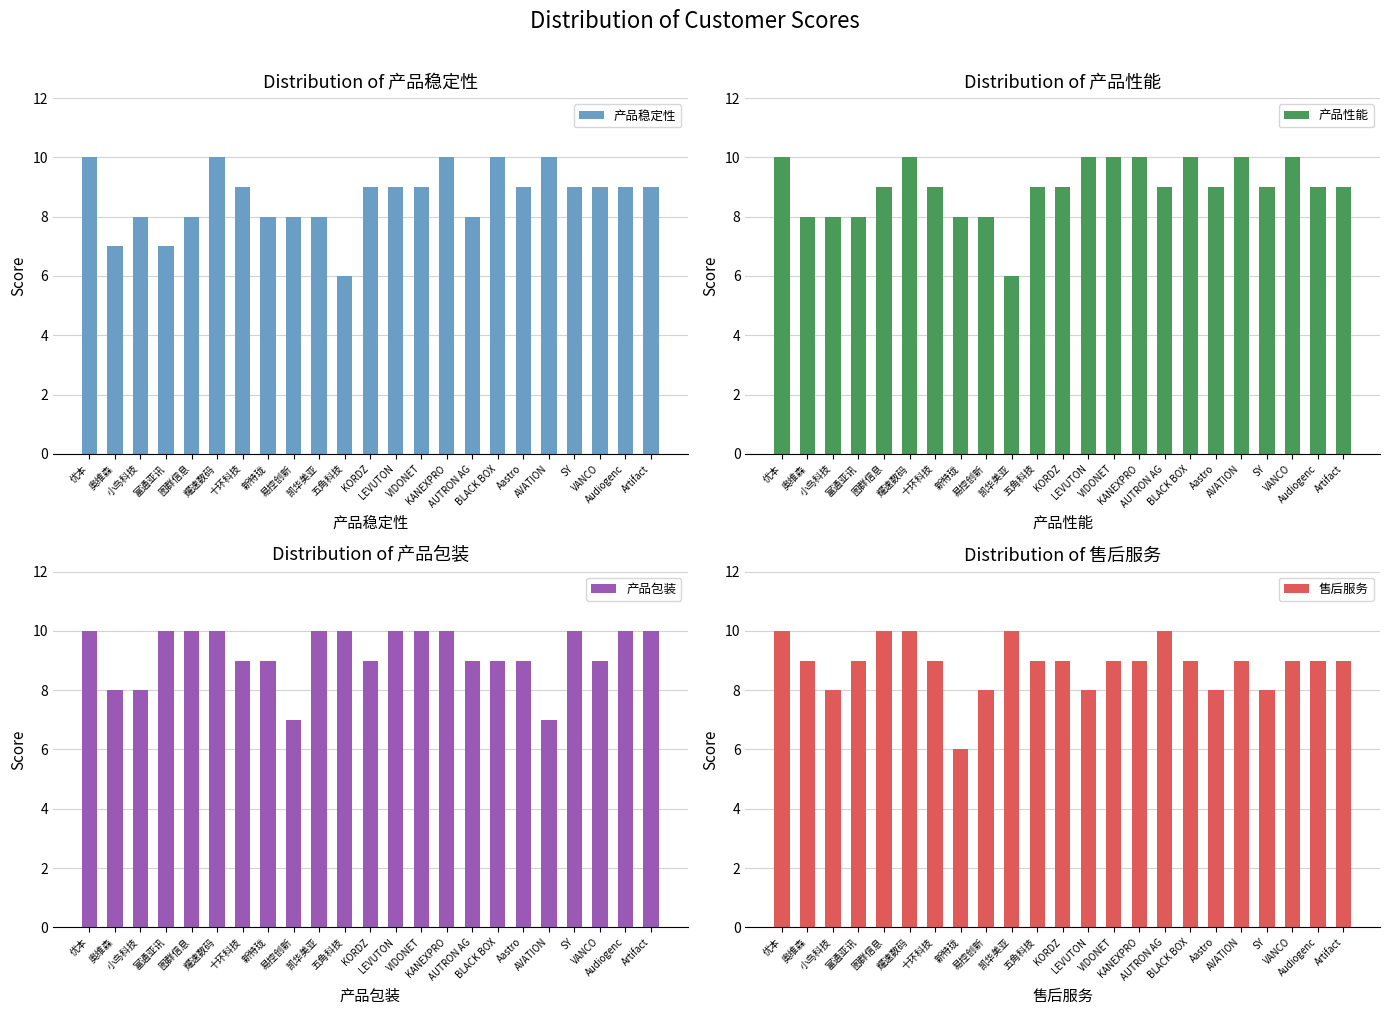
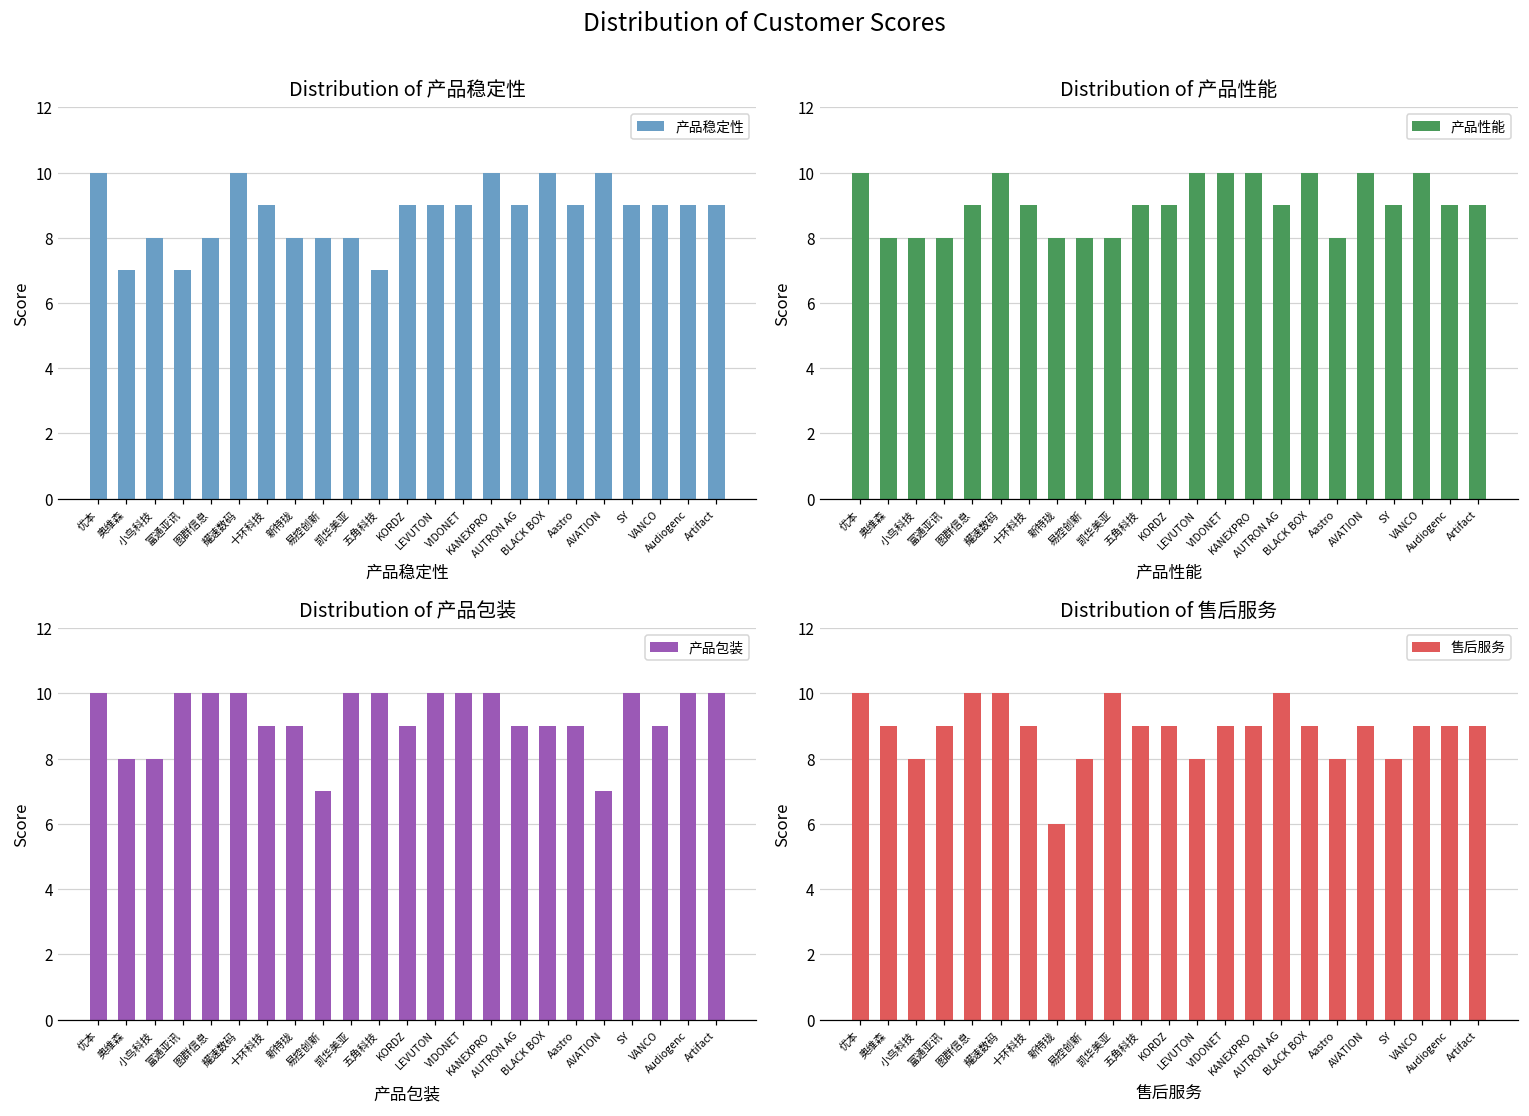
Distribution of 产品稳定性, 五角科技: 6 -> 7
Distribution of 产品稳定性, AUTRON AG: 8 -> 9
Distribution of 产品性能, 凯华美亚: 6 -> 8
Distribution of 产品性能, Aastro: 9 -> 8
